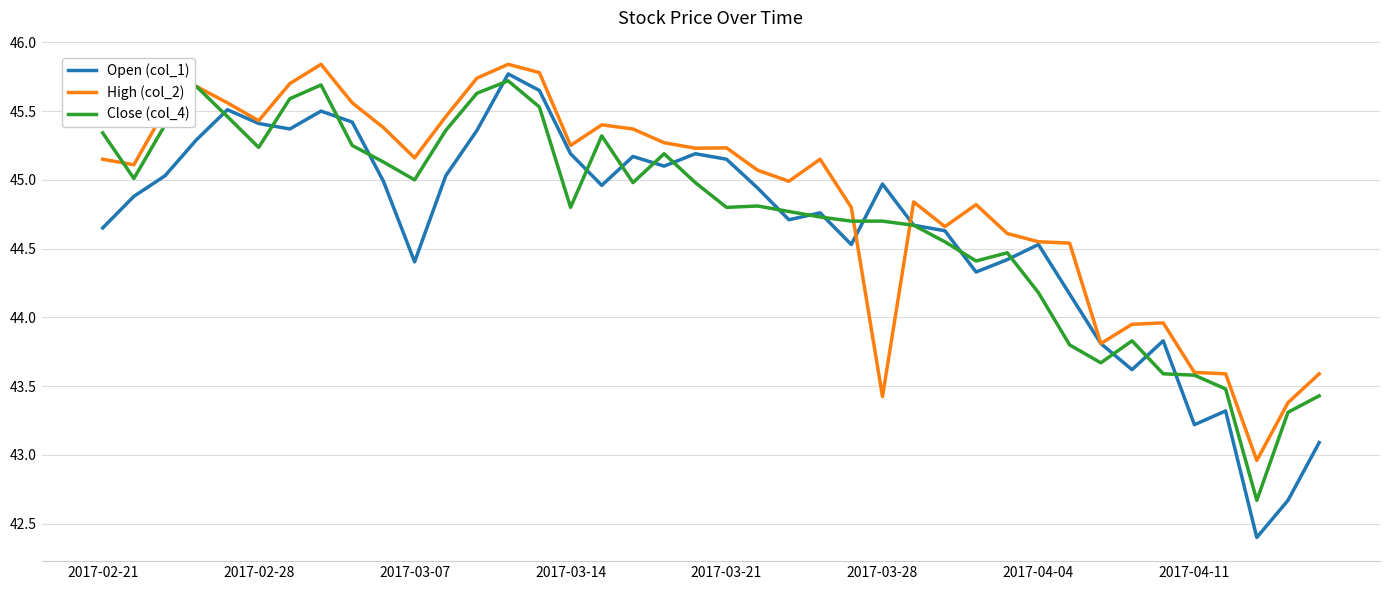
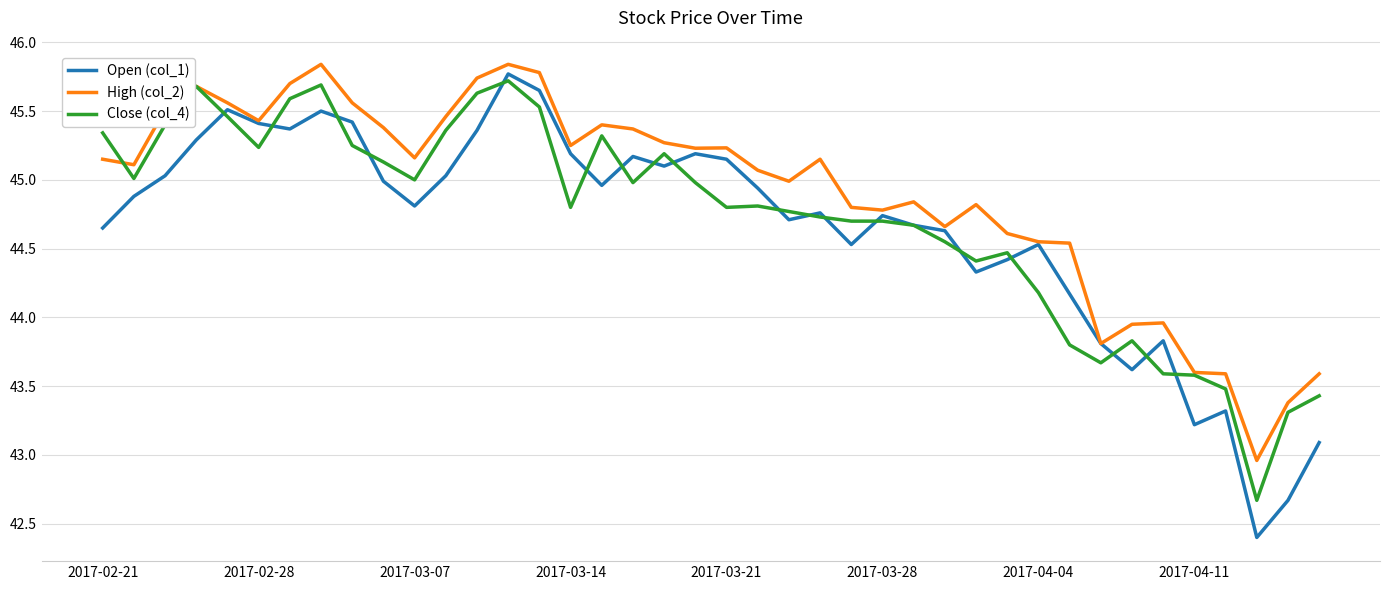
Open (col_1), 2017-03-07: 44.40 -> 44.81
Open (col_1), 2017-03-28: 44.97 -> 44.74
High (col_2), 2017-03-28: 43.42 -> 44.78
